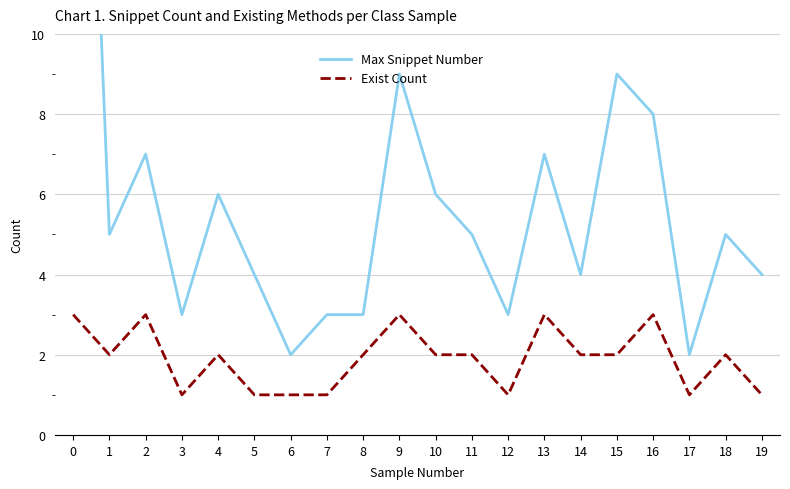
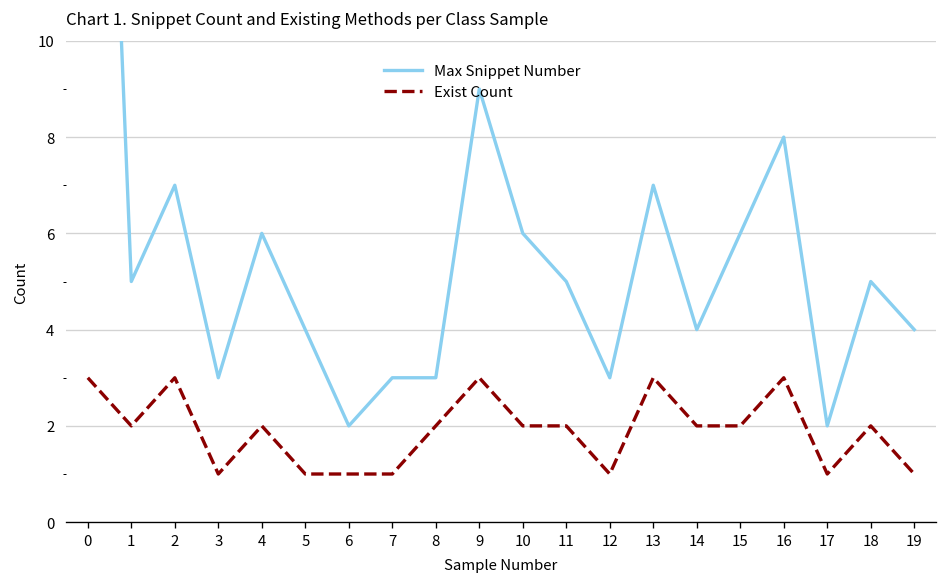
Max Snippet Number, 15: 9 -> 6
